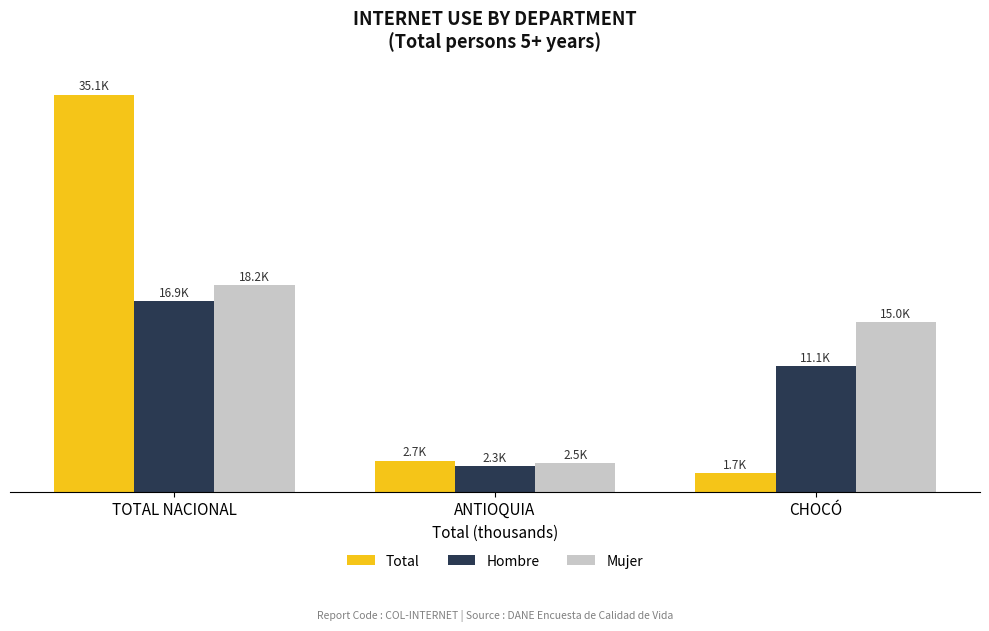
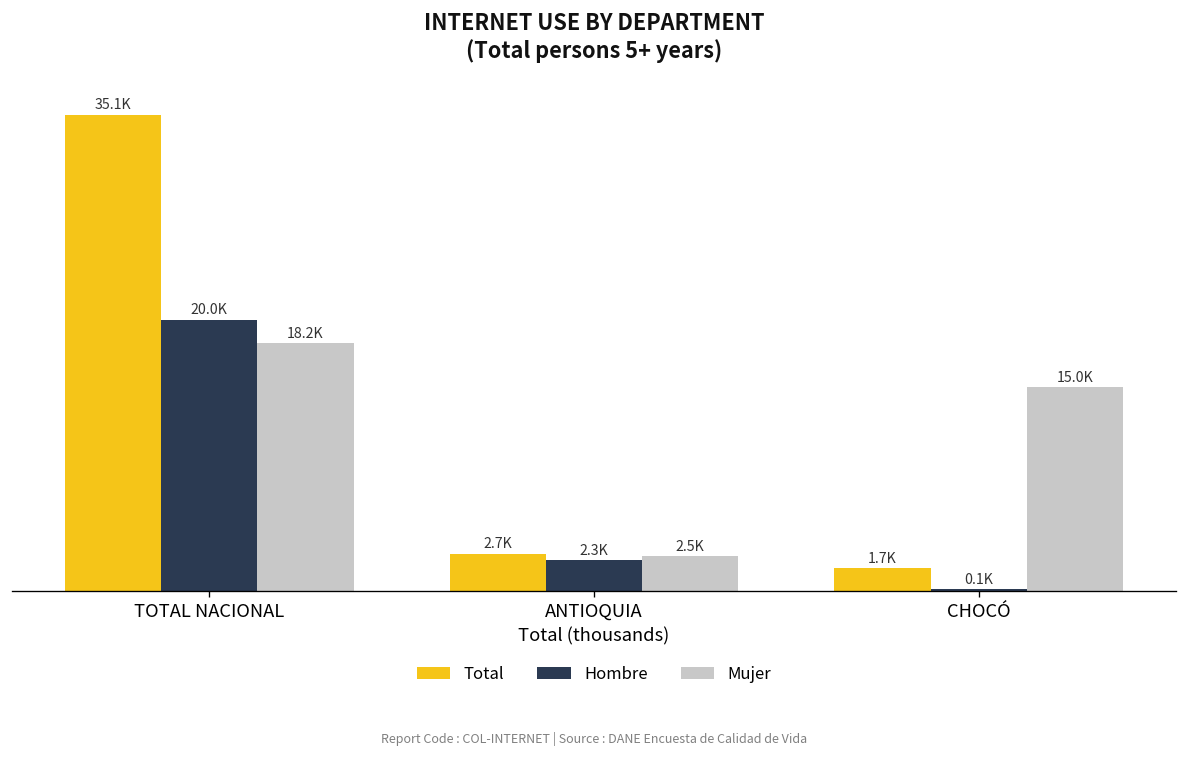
Hombre, TOTAL NACIONAL: 16.9K -> 20.0K
Hombre, CHOCÓ: 11.1K -> 0.1K
